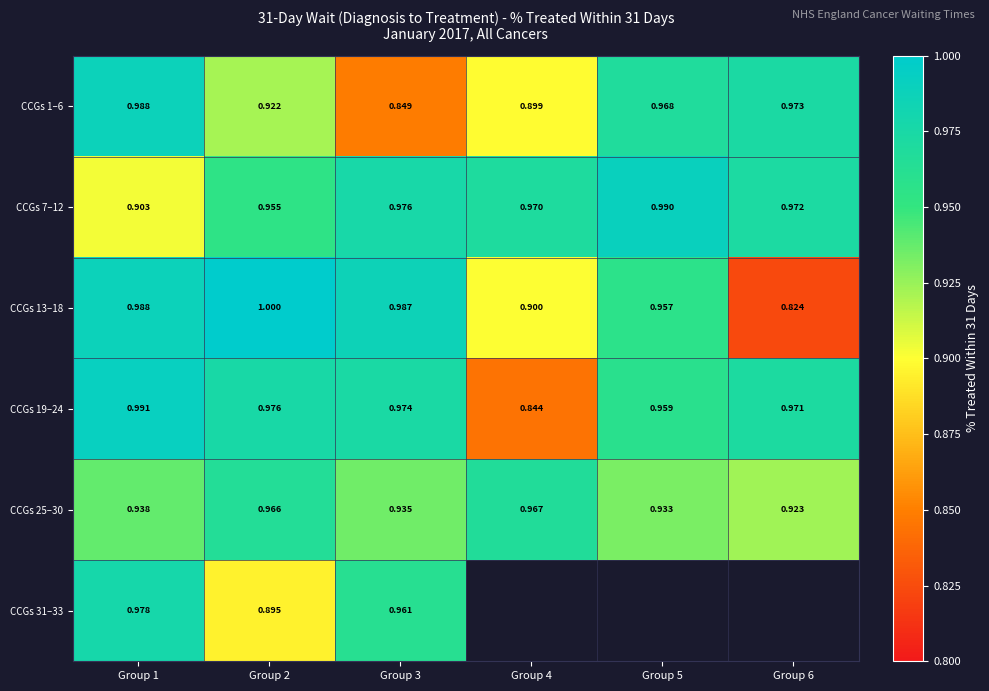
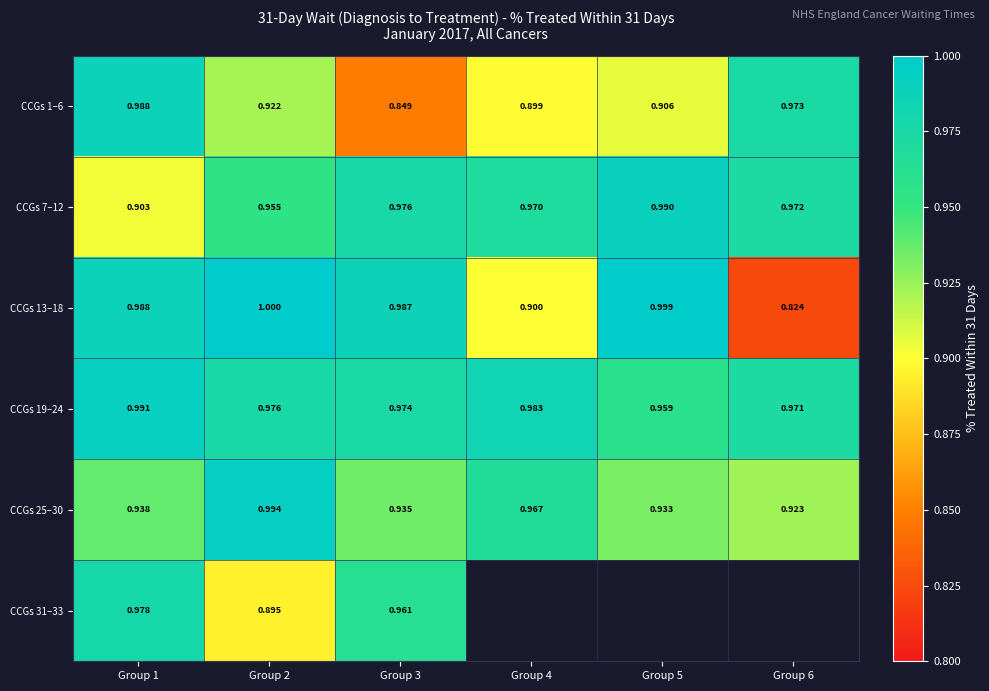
CCGs 1–6, Group 5: 0.968 -> 0.906
CCGs 13–18, Group 5: 0.957 -> 0.999
CCGs 19–24, Group 4: 0.844 -> 0.983
CCGs 25–30, Group 2: 0.966 -> 0.994
